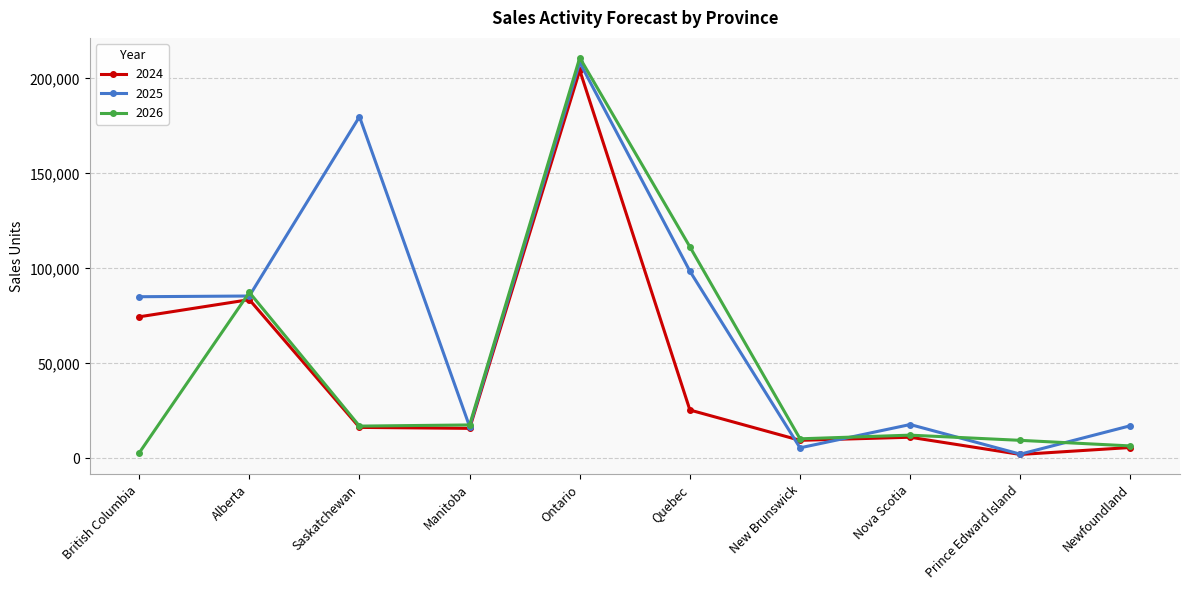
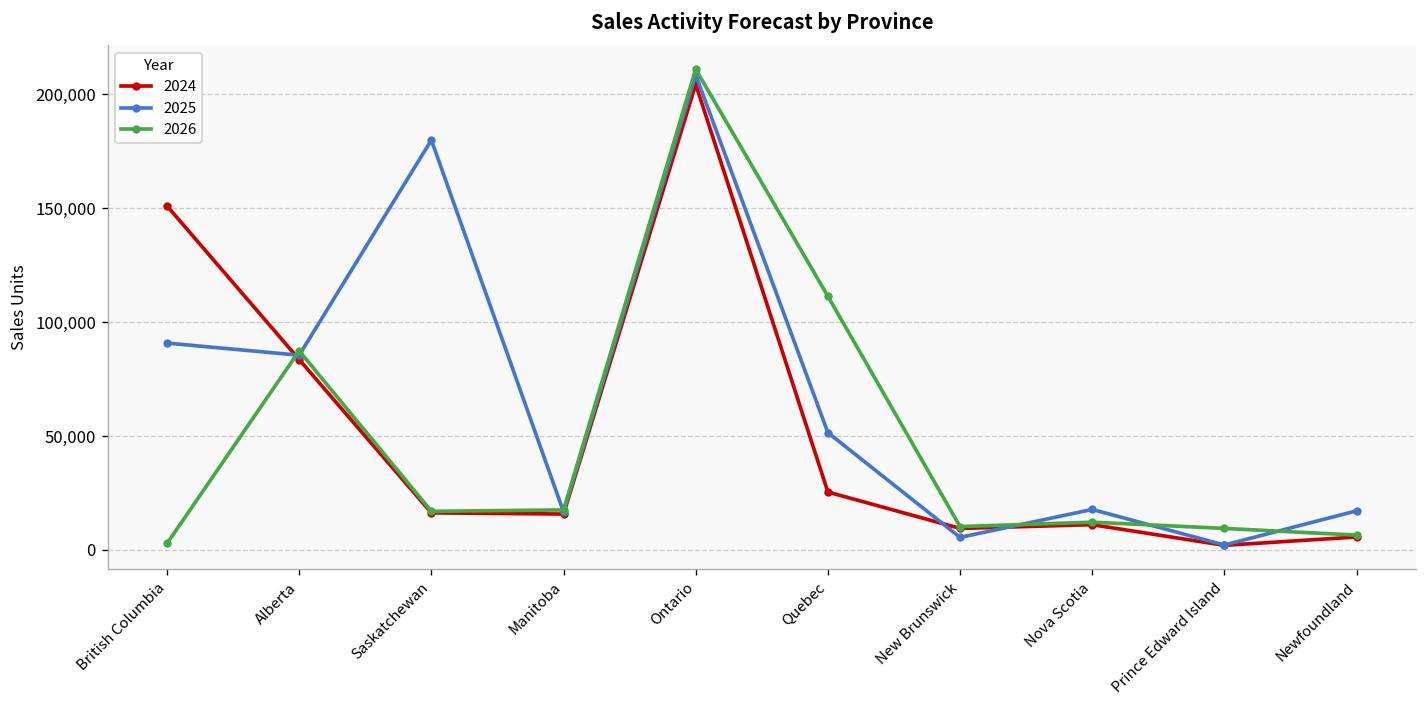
2024, British Columbia: 74,000 -> 151,000
2025, British Columbia: 85,000 -> 91,000
2025, Quebec: 99,000 -> 51,000
